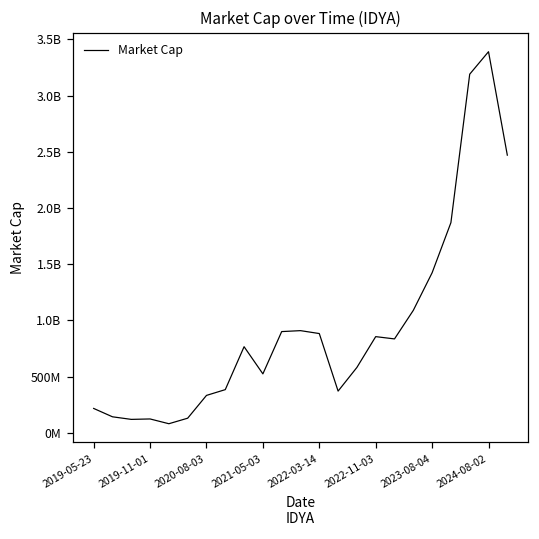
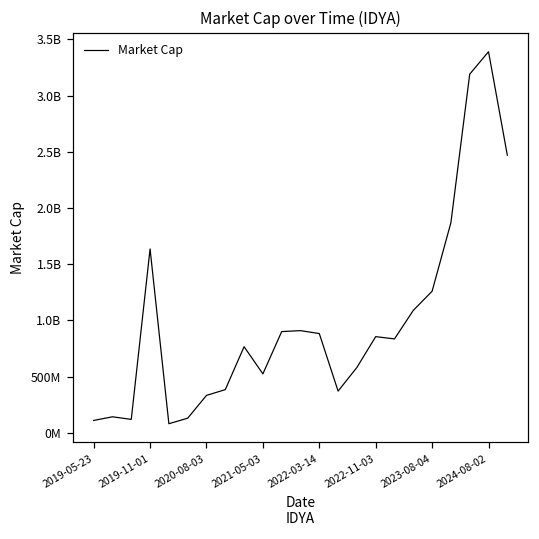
2019-05-23: 220000000 -> 110000000
2019-11-01: 120000000 -> 1640000000
2023-08-04: 1420000000 -> 1260000000
